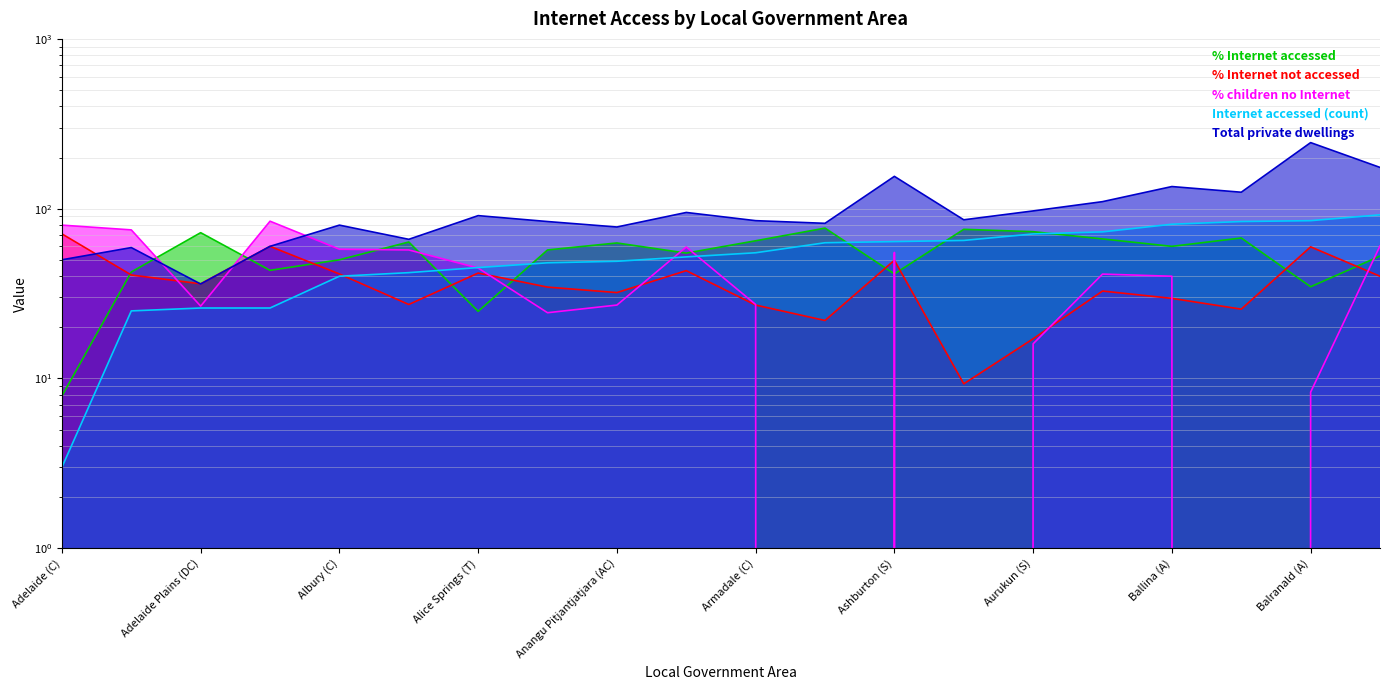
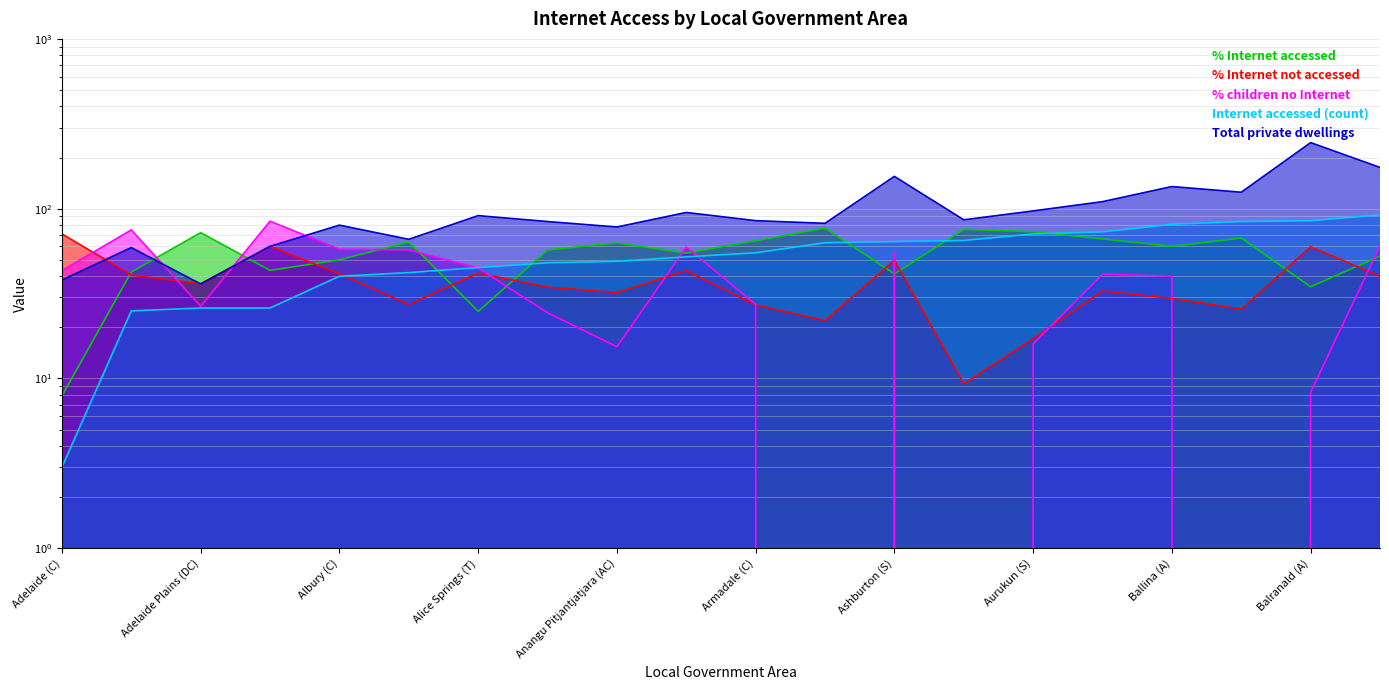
% children no Internet, Adelaide (C): 80 -> 43
Total private dwellings, Adelaide (C): 50 -> 38
% children no Internet, Anangu Pitjantjatjara (AC): 27 -> 15
